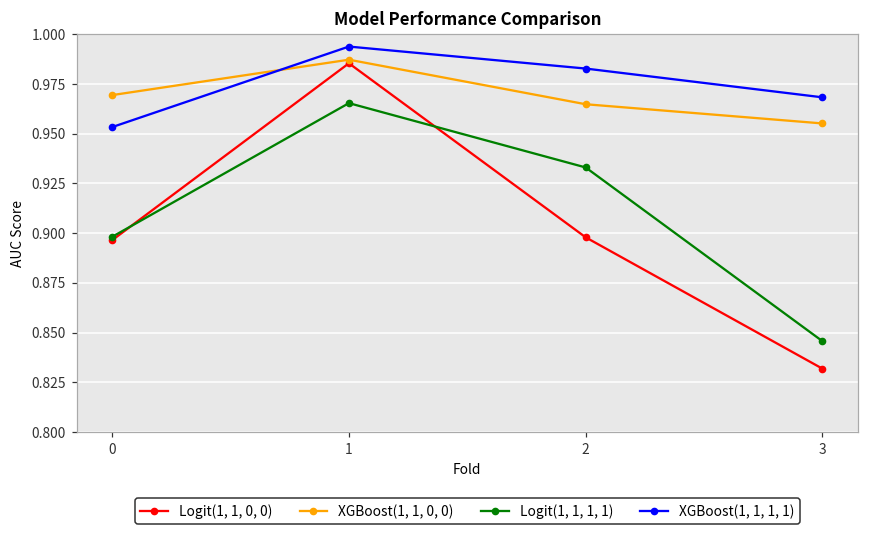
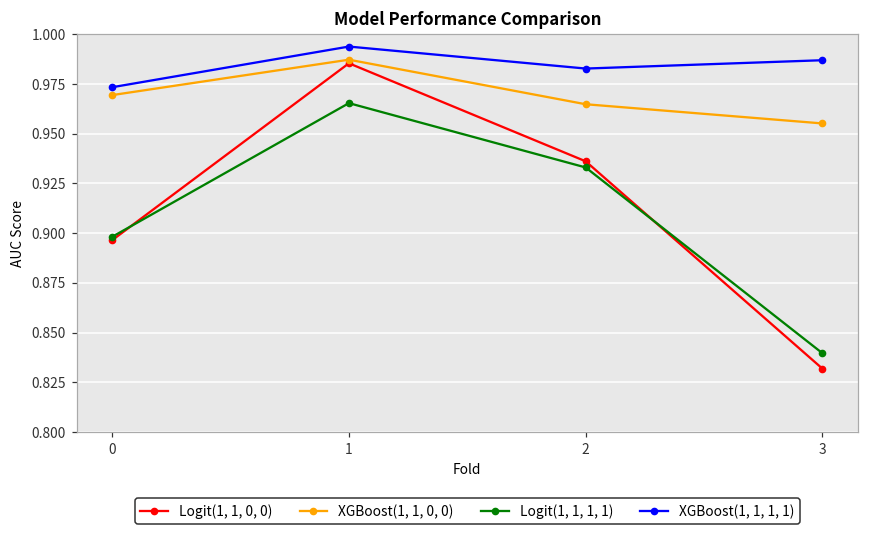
XGBoost(1, 1, 1, 1), 0: 0.953 -> 0.973
Logit(1, 1, 0, 0), 2: 0.898 -> 0.936
Logit(1, 1, 1, 1), 3: 0.846 -> 0.840
XGBoost(1, 1, 1, 1), 3: 0.968 -> 0.987
